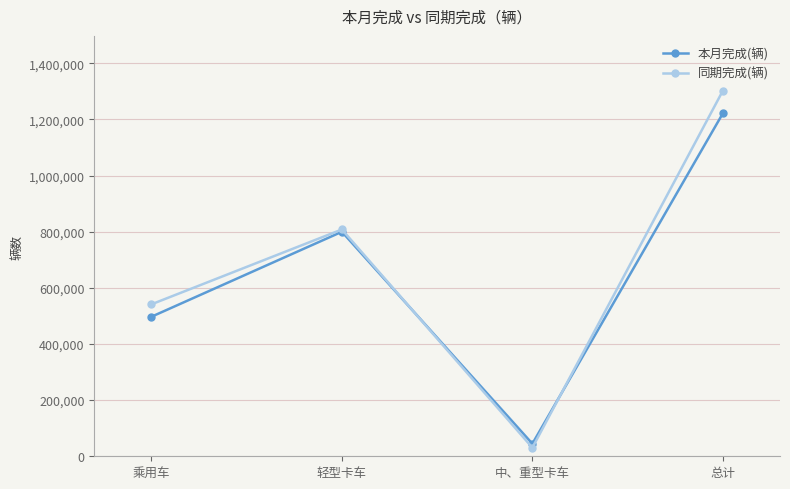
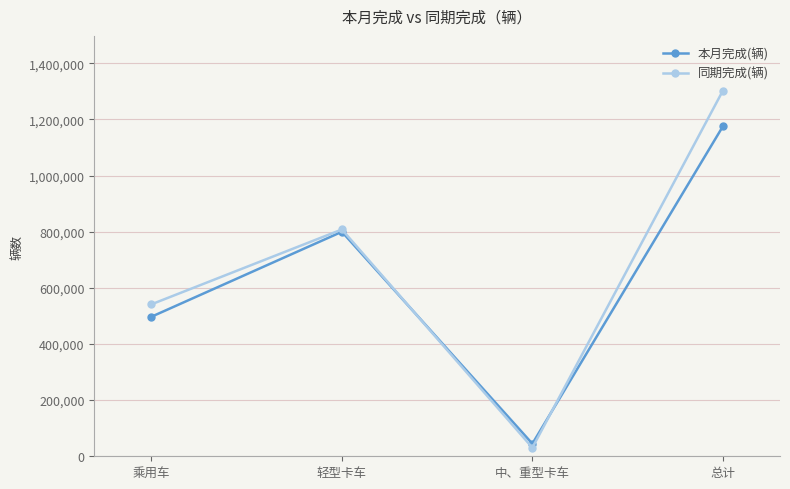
本月完成(辆), 总计: 1,220,000 -> 1,180,000
